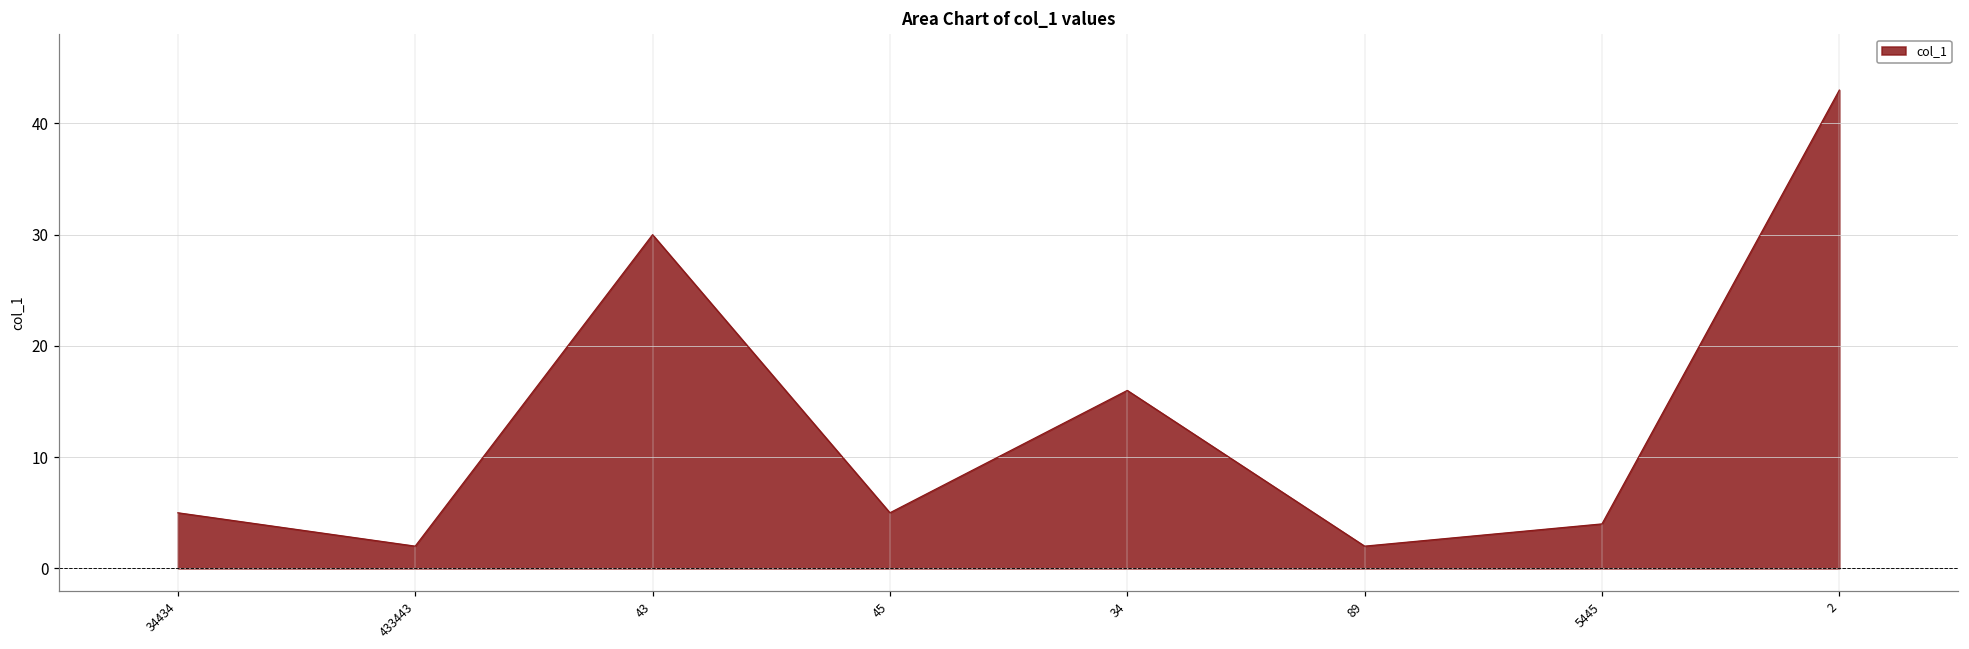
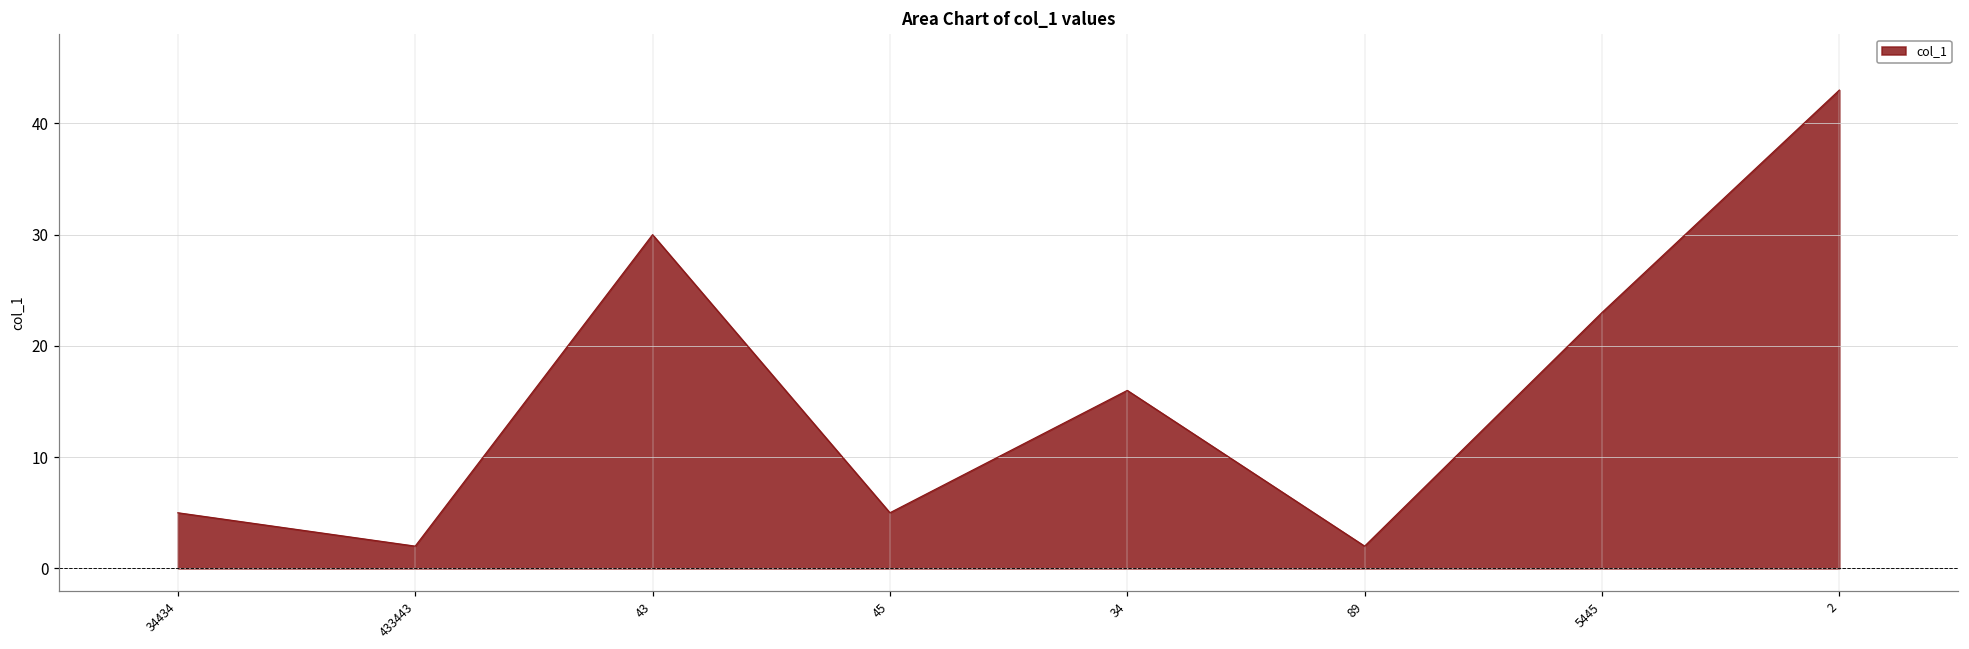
5445: 4 -> 23
